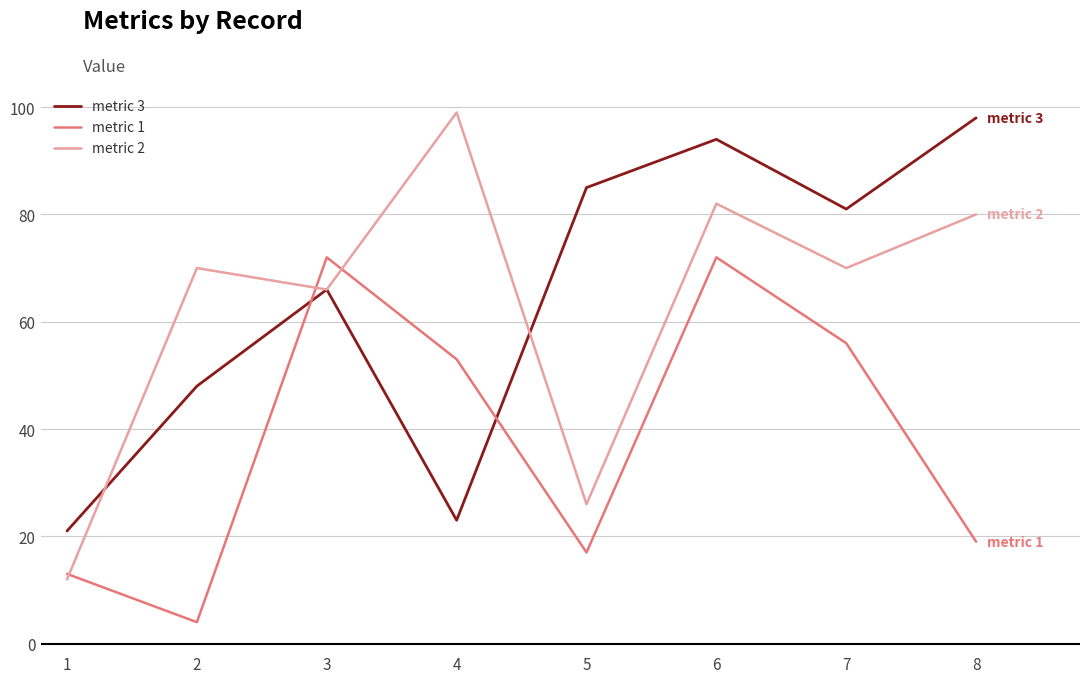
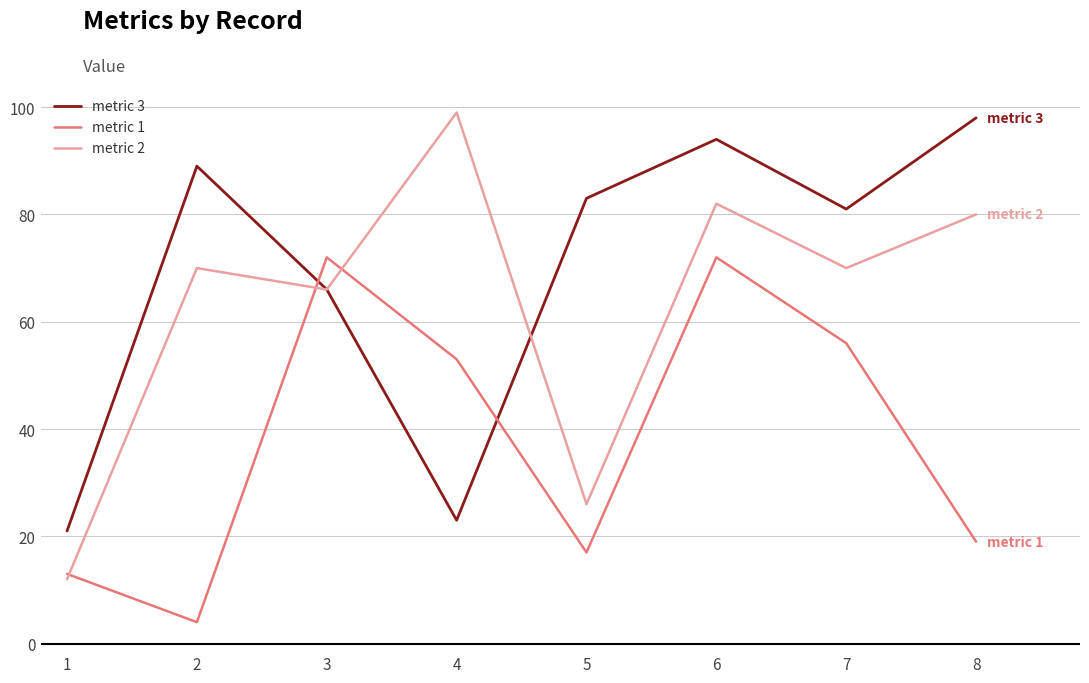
metric 3, 2: 48 -> 89
metric 3, 5: 85 -> 83
